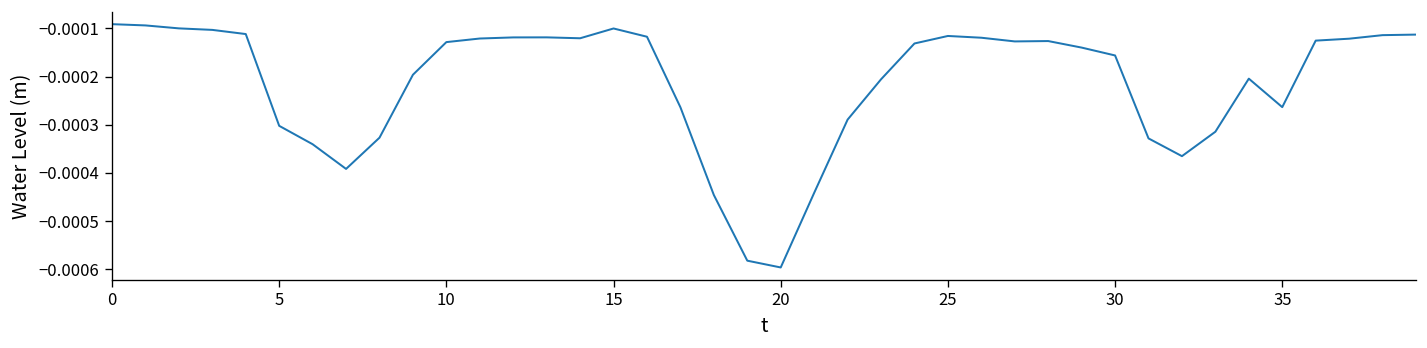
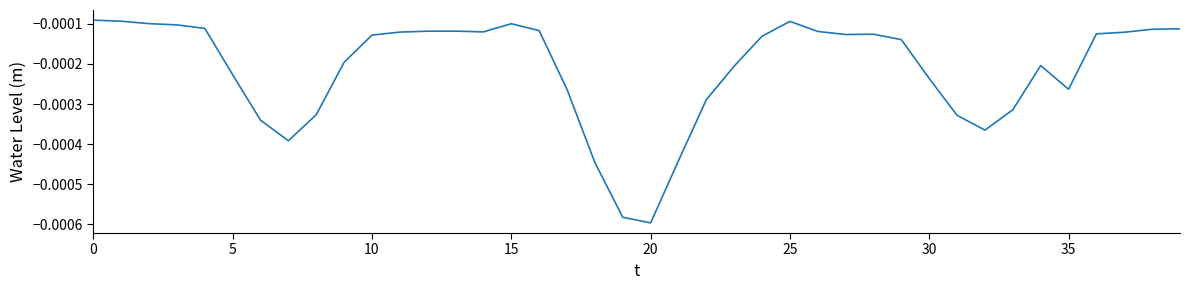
5: -0.00030 -> -0.00023
25: -0.00012 -> -0.00009
30: -0.00016 -> -0.00024
